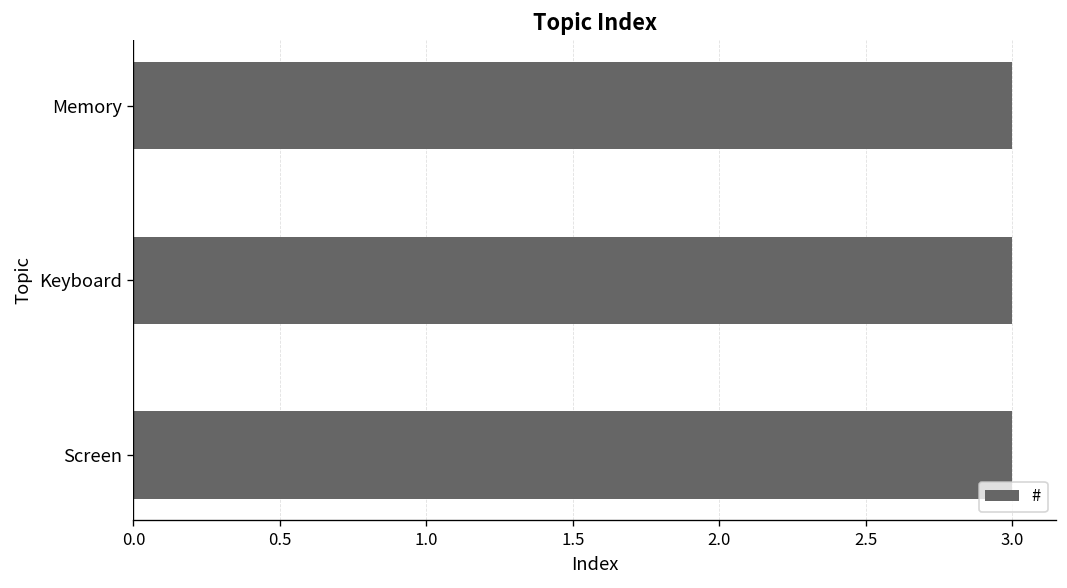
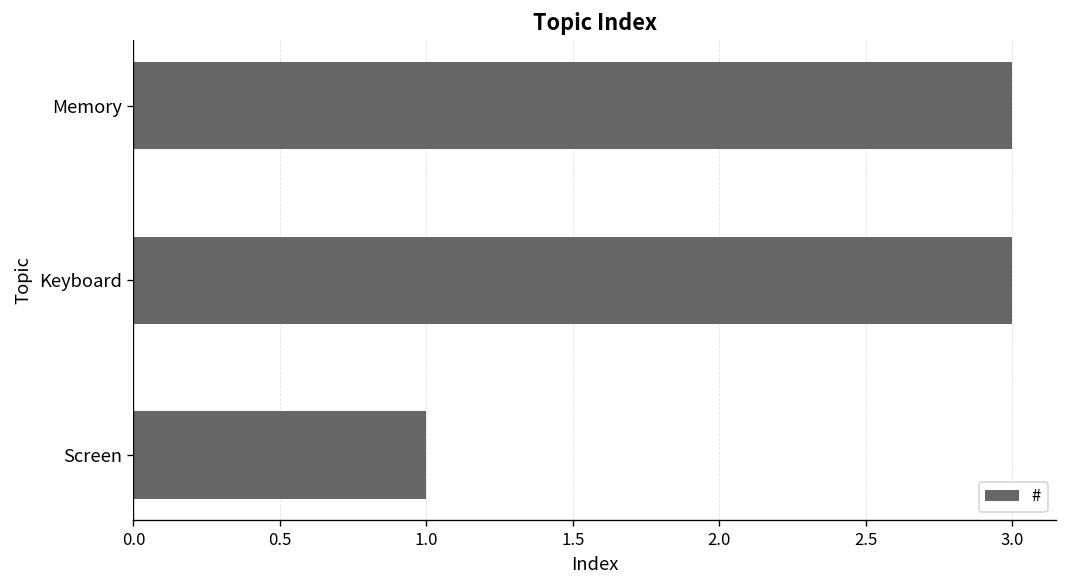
Screen: 3 -> 1
